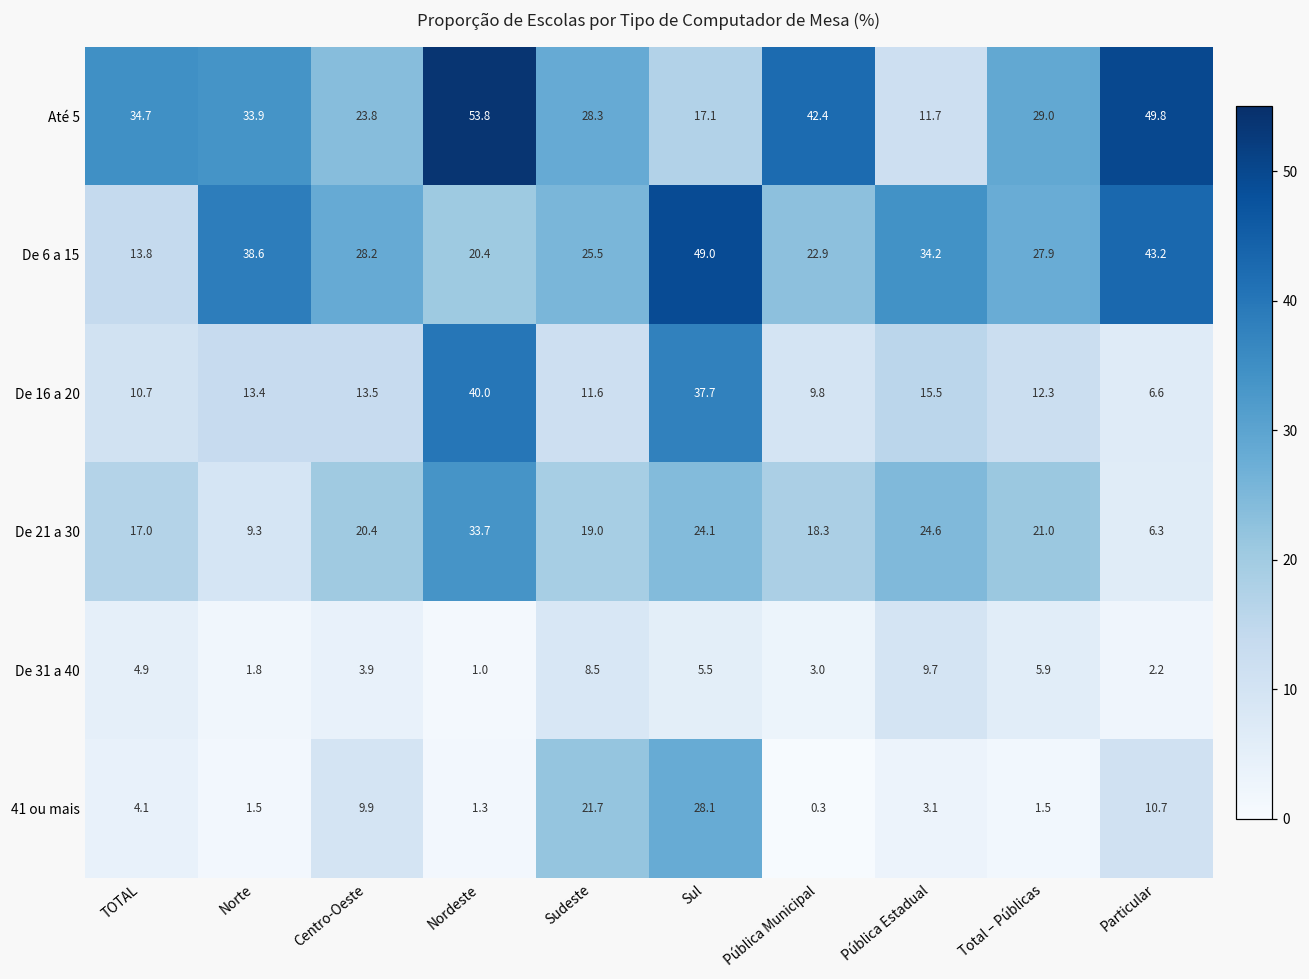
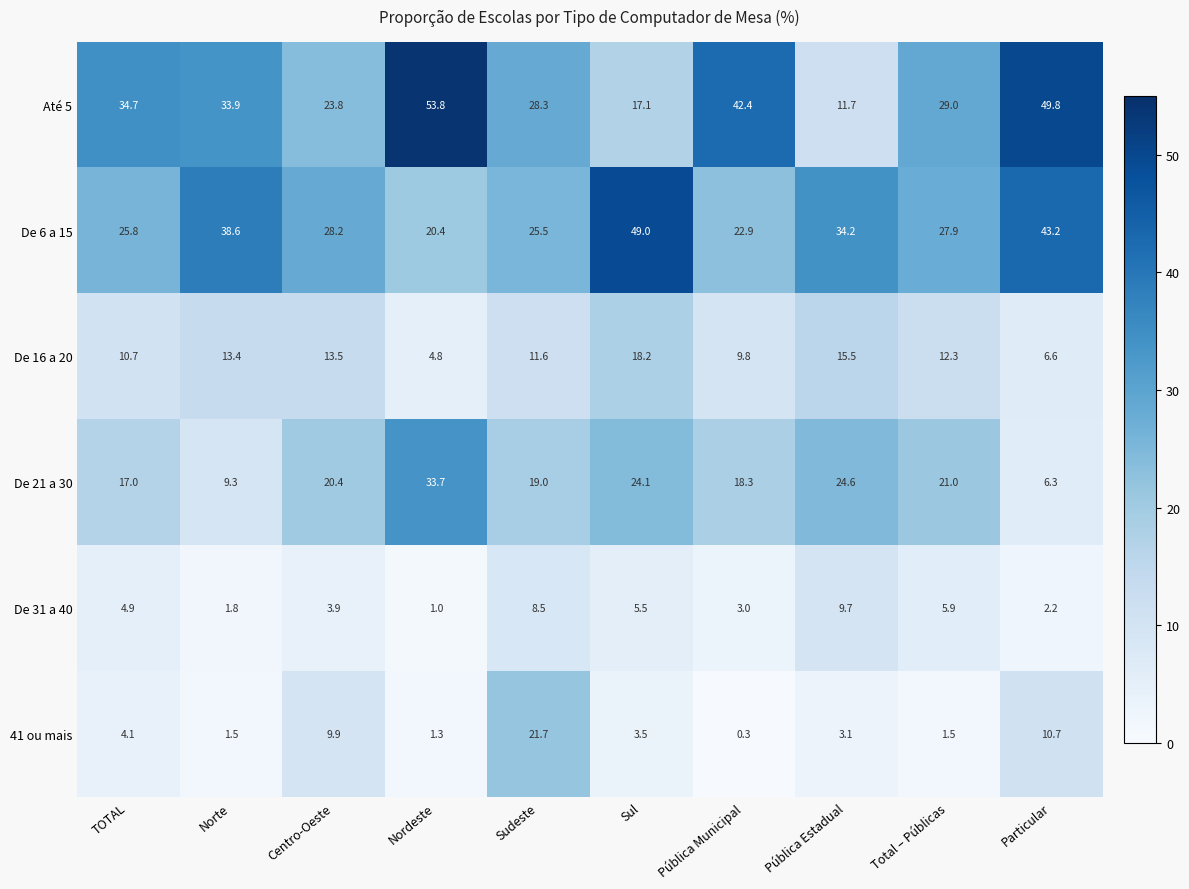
De 6 a 15, TOTAL: 13.8 -> 25.8
De 16 a 20, Nordeste: 40.0 -> 4.8
De 16 a 20, Sul: 37.7 -> 18.2
41 ou mais, Sul: 28.1 -> 3.5
